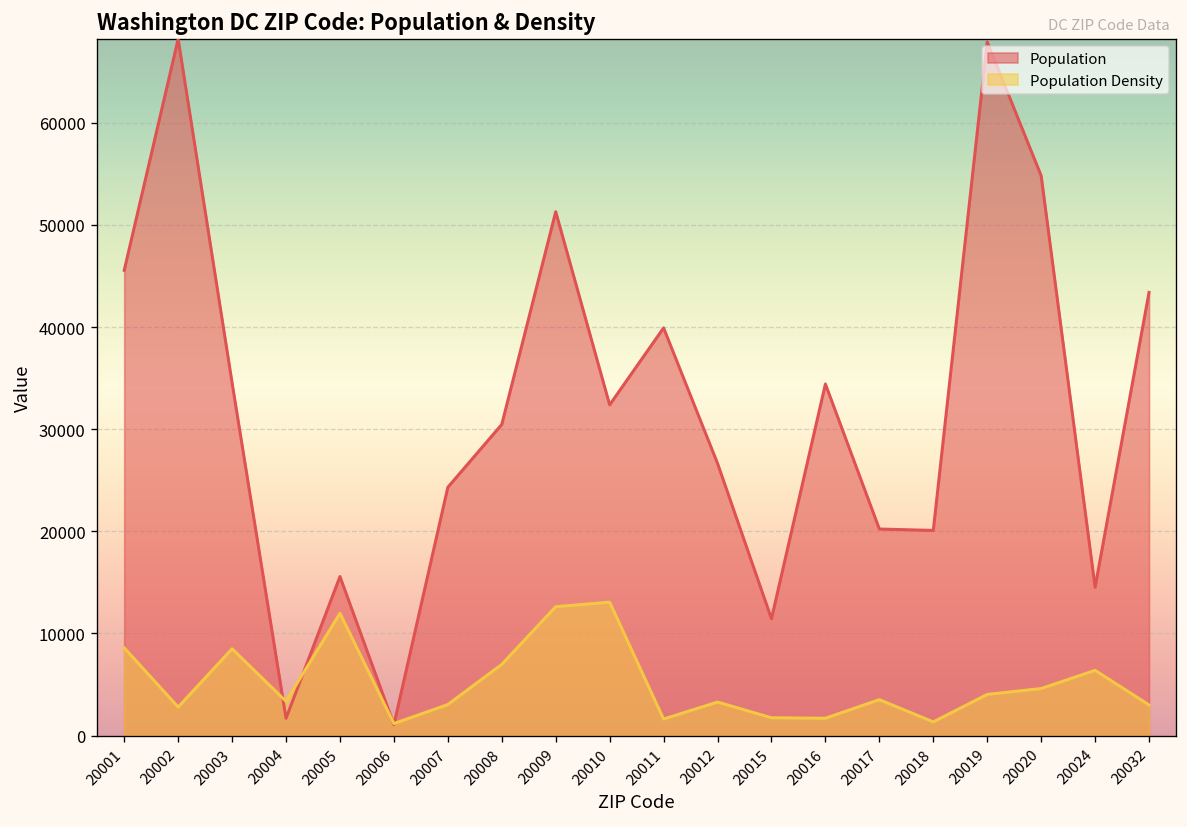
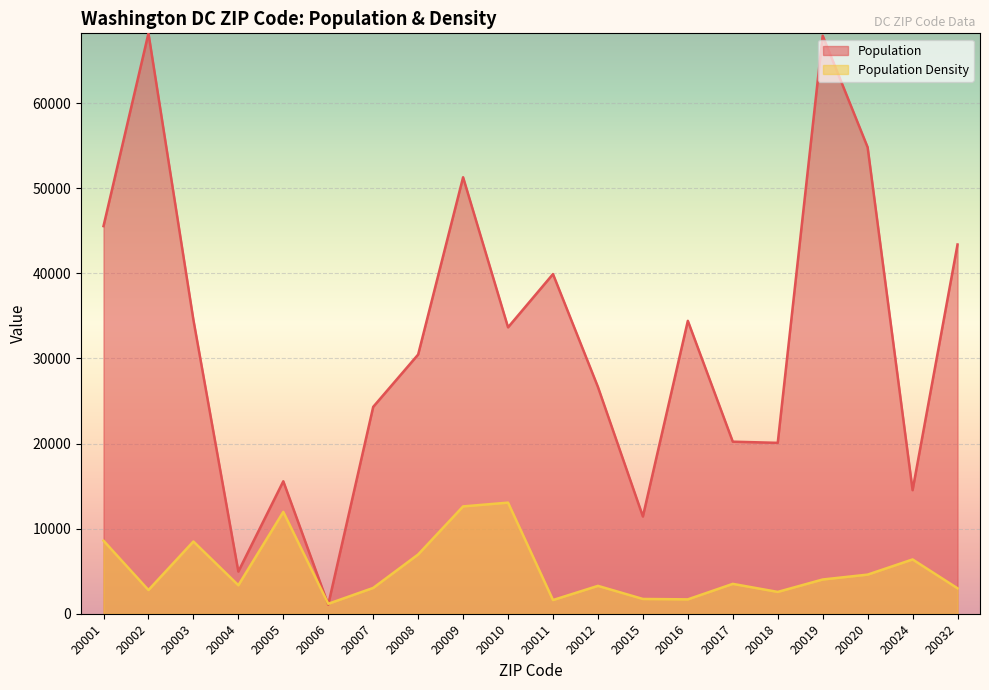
Population, 20004: 2000 -> 5000
Population, 20010: 32000 -> 34000
Population Density, 20018: 1000 -> 3000
